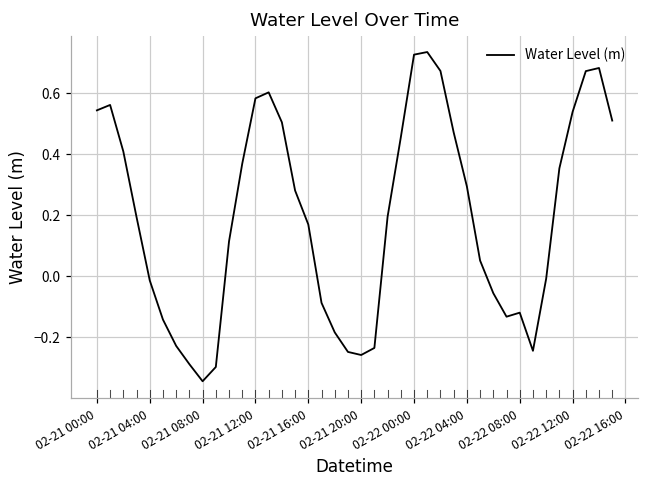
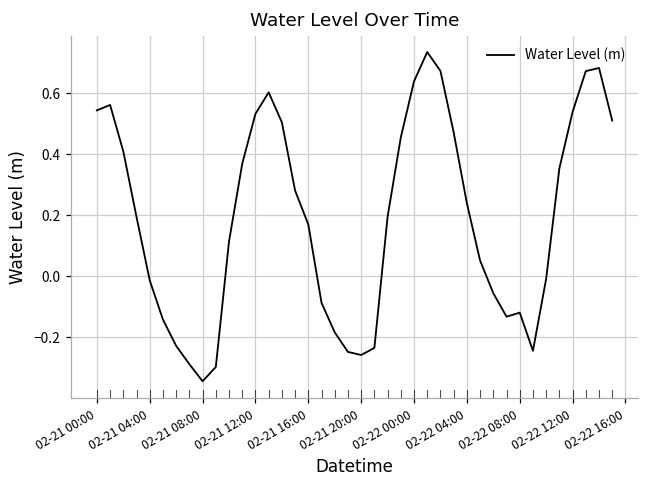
02-21 12:00: 0.58 -> 0.53
02-22 00:00: 0.73 -> 0.64
02-22 04:00: 0.29 -> 0.24
